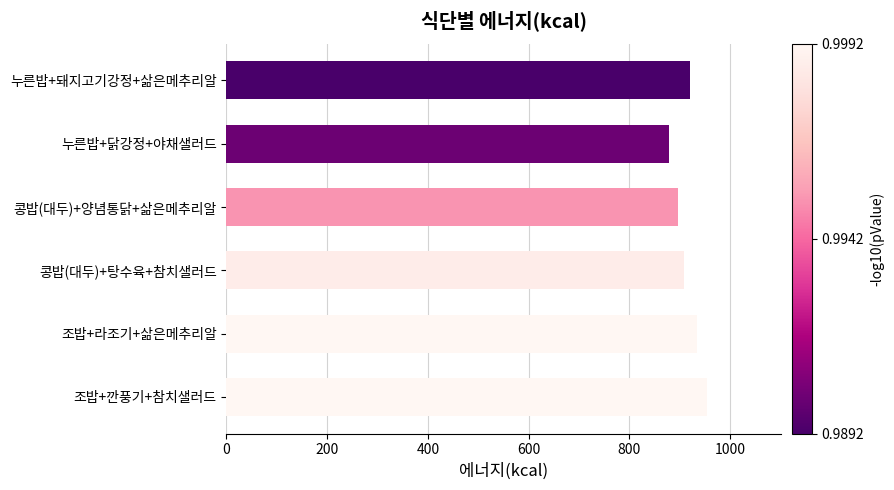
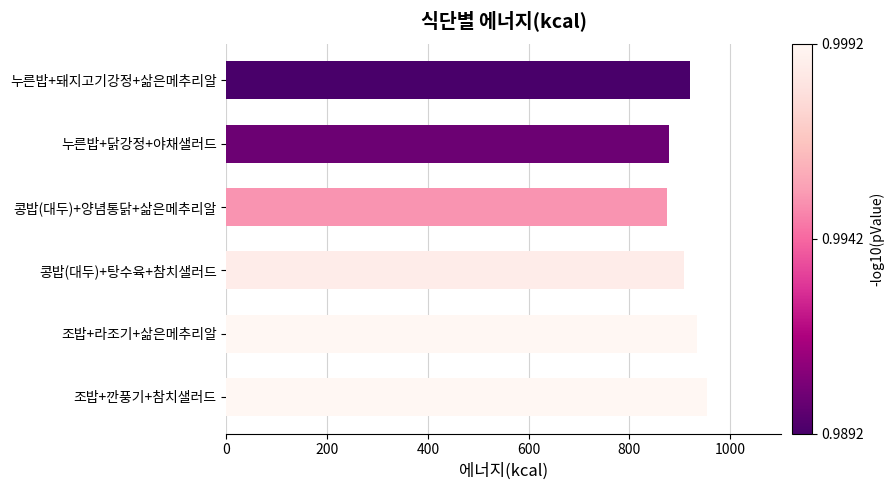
콩밥(대두)+양념통닭+삶은메추리알: 900 -> 870
